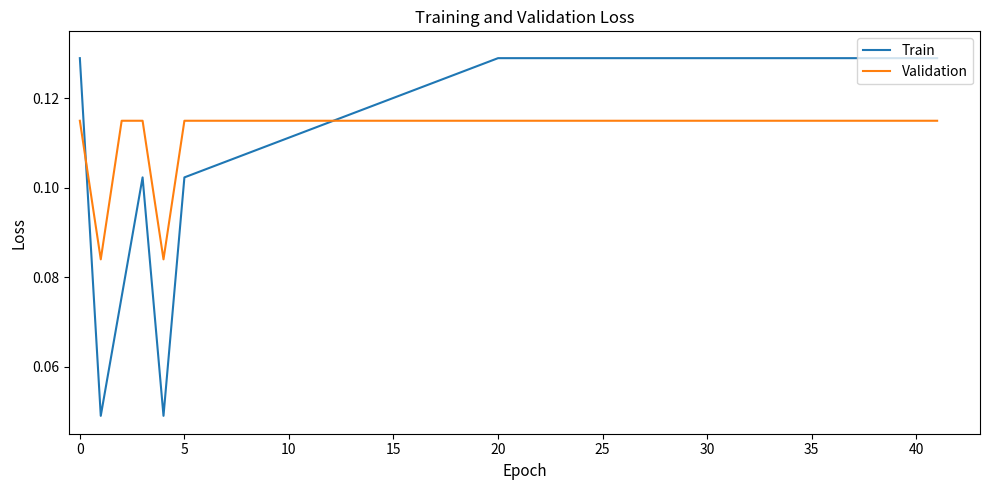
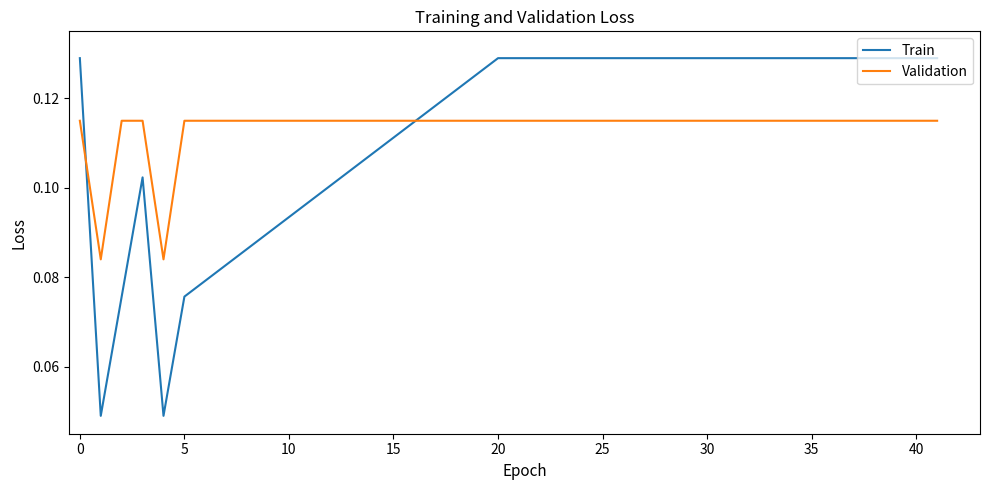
Train, 5: 0.102 -> 0.076
